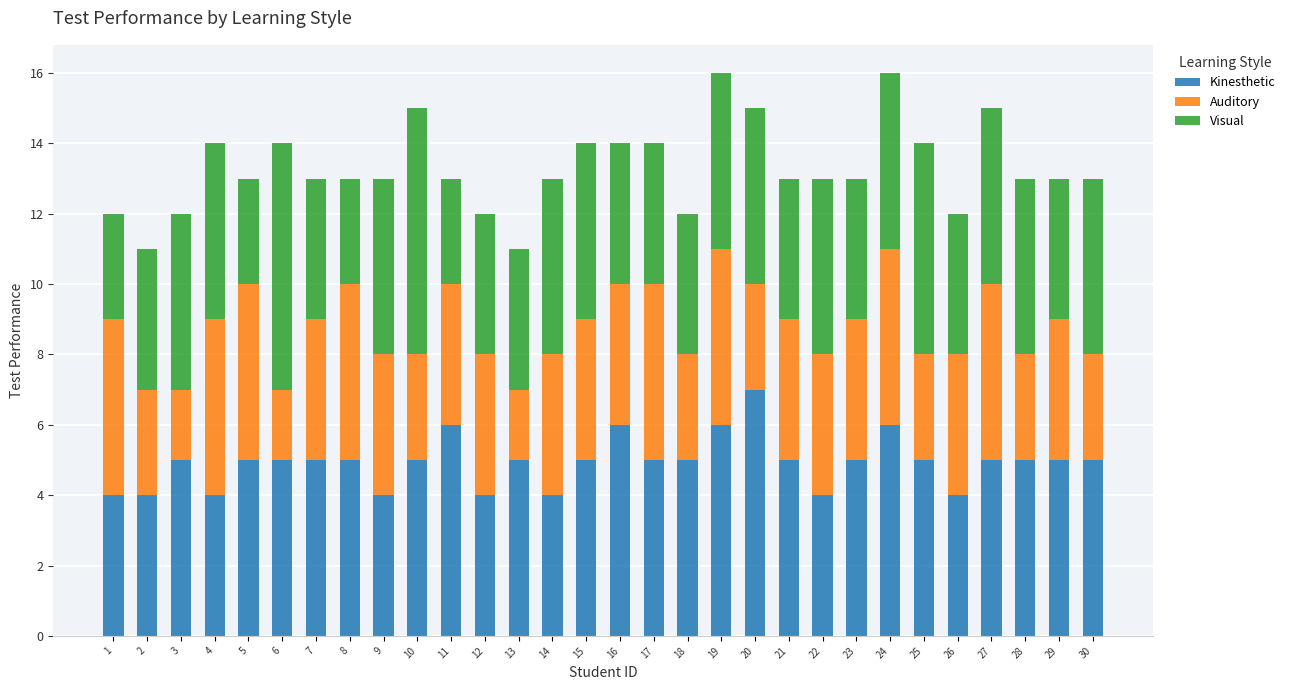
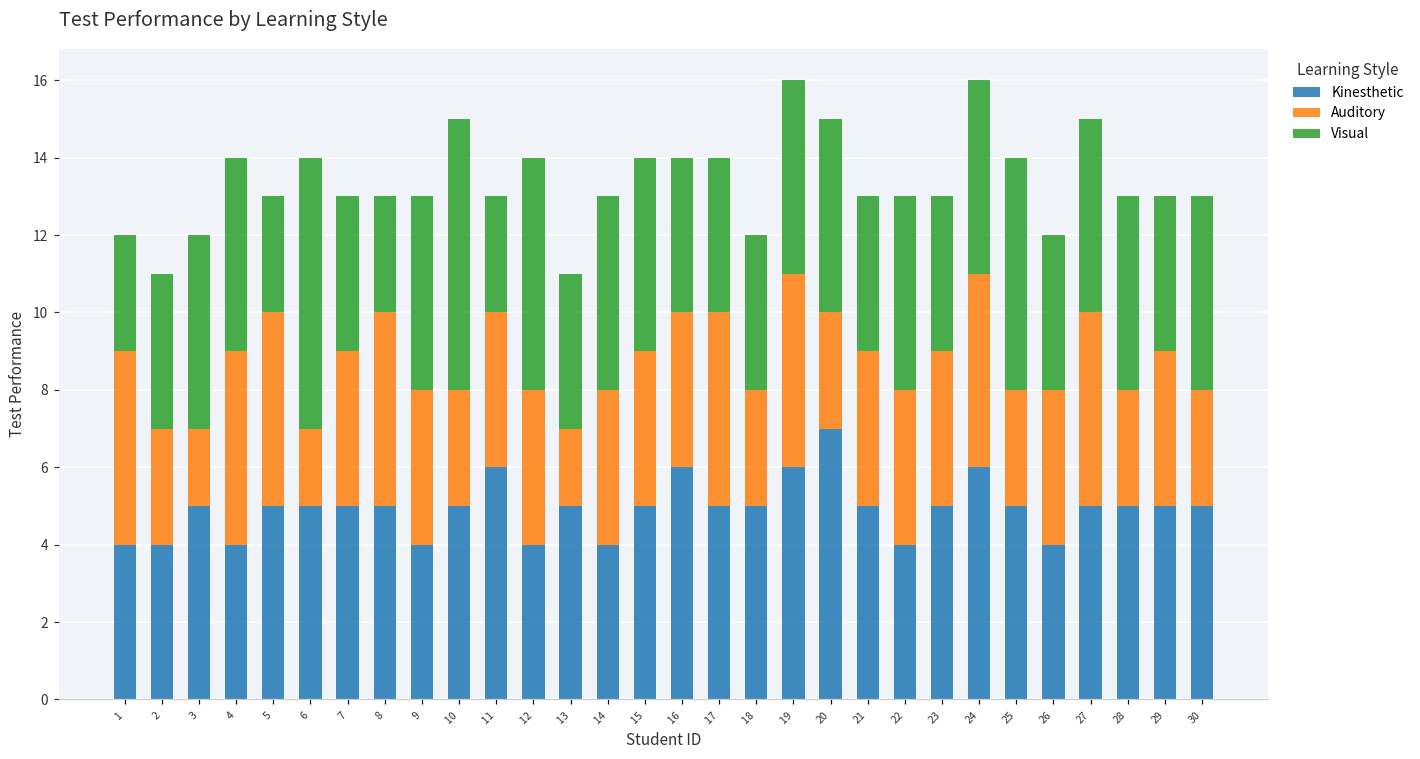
Visual, 12: 4 -> 6
